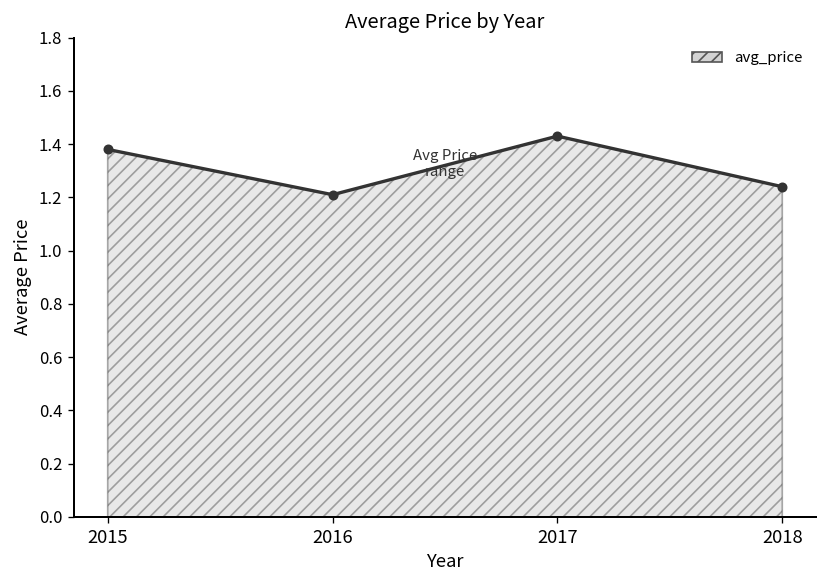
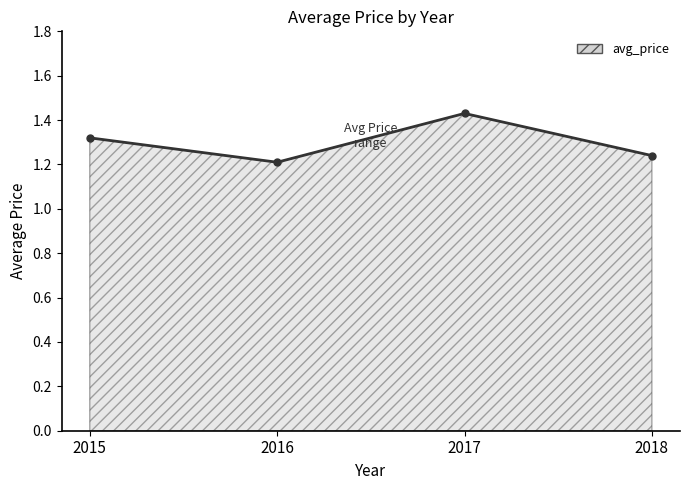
2015: 1.38 -> 1.32
